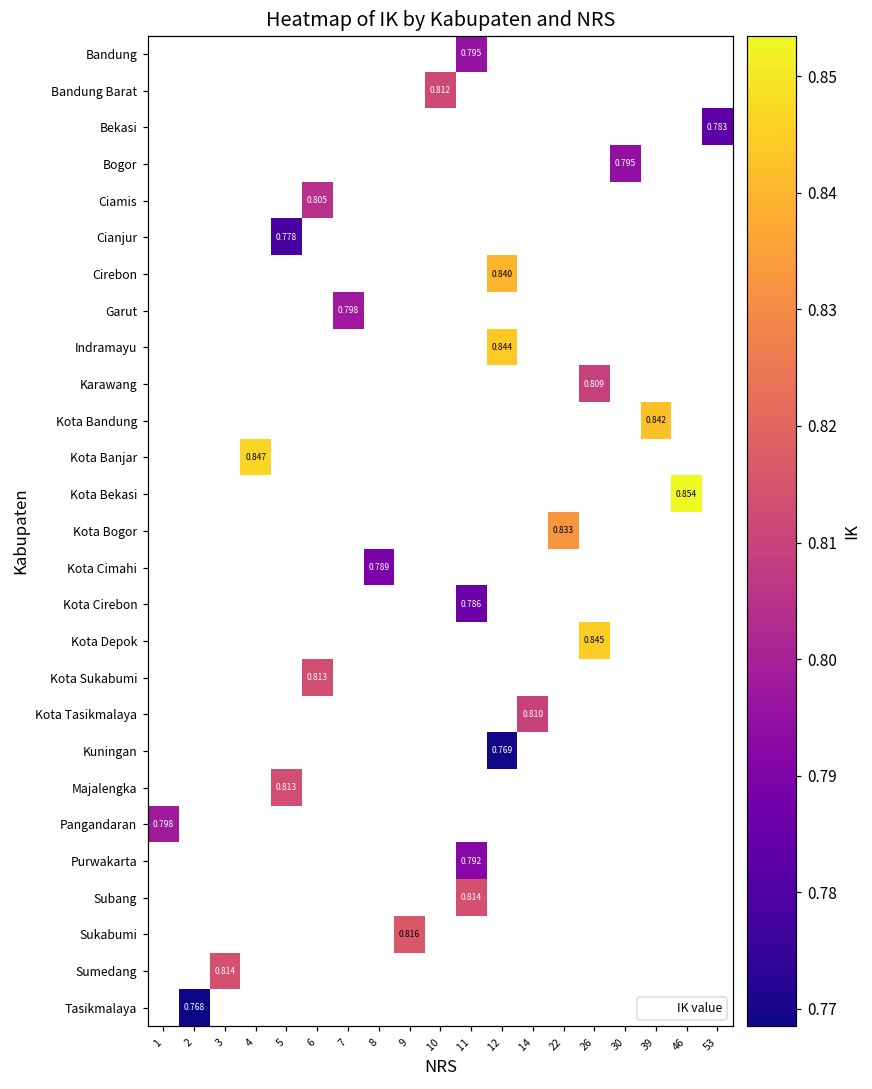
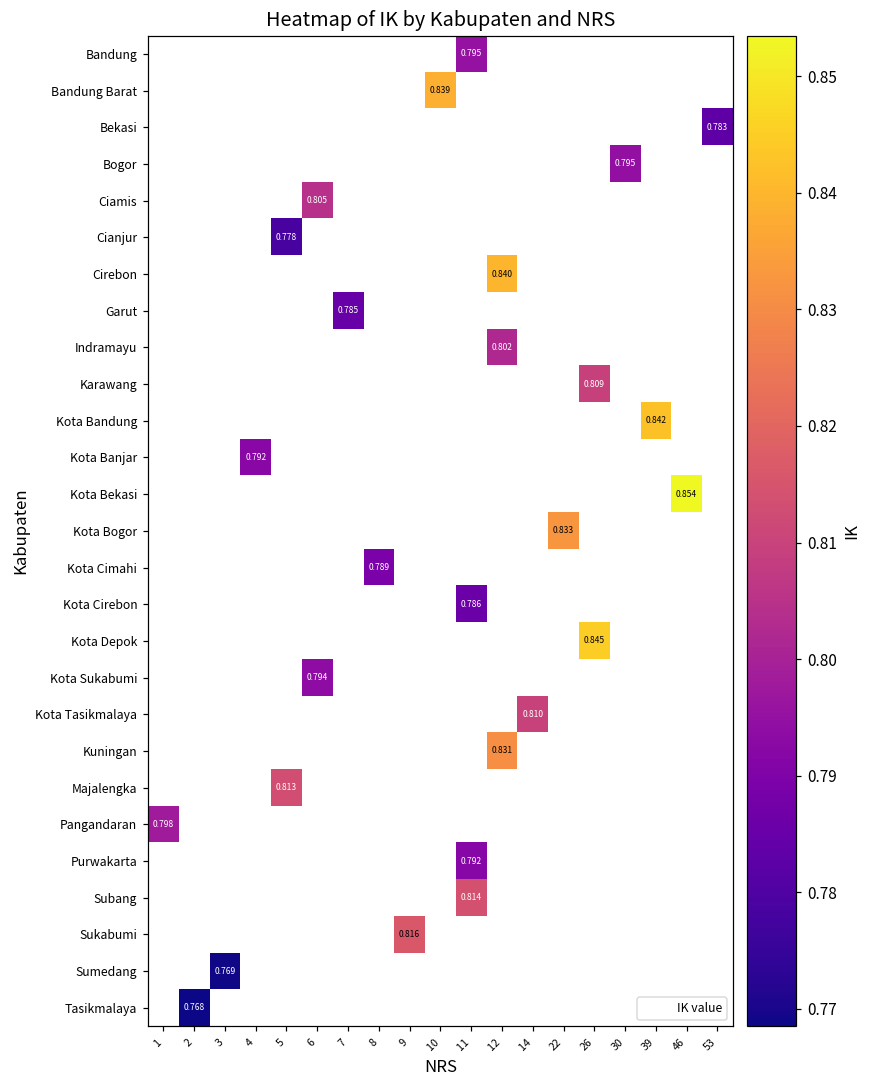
Bandung Barat, 10: 0.812 -> 0.839
Garut, 7: 0.798 -> 0.785
Indramayu, 12: 0.844 -> 0.802
Kota Banjar, 4: 0.847 -> 0.792
Kota Sukabumi, 6: 0.813 -> 0.794
Kuningan, 12: 0.769 -> 0.831
Sumedang, 3: 0.814 -> 0.769
